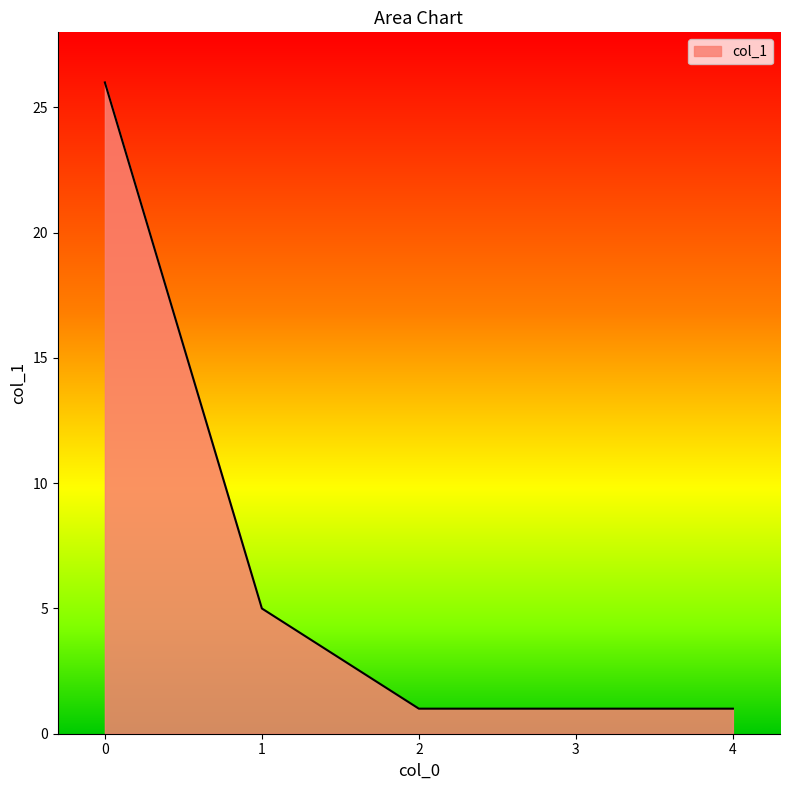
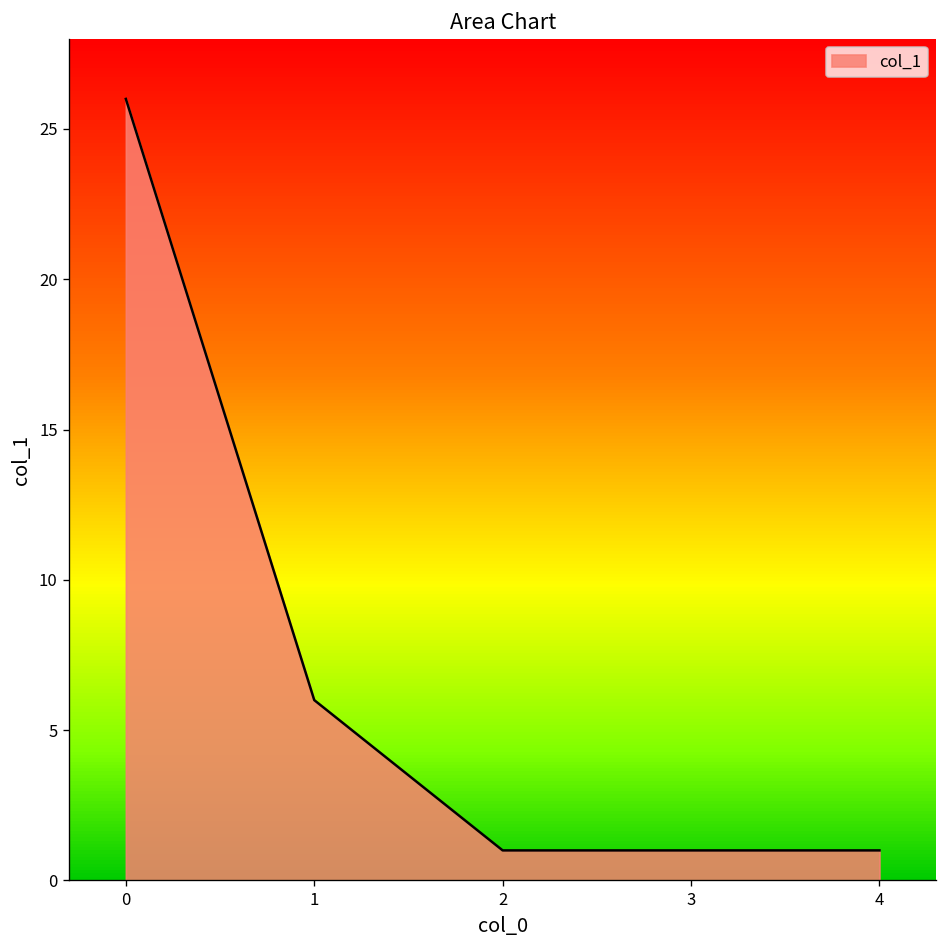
1: 5 -> 6
